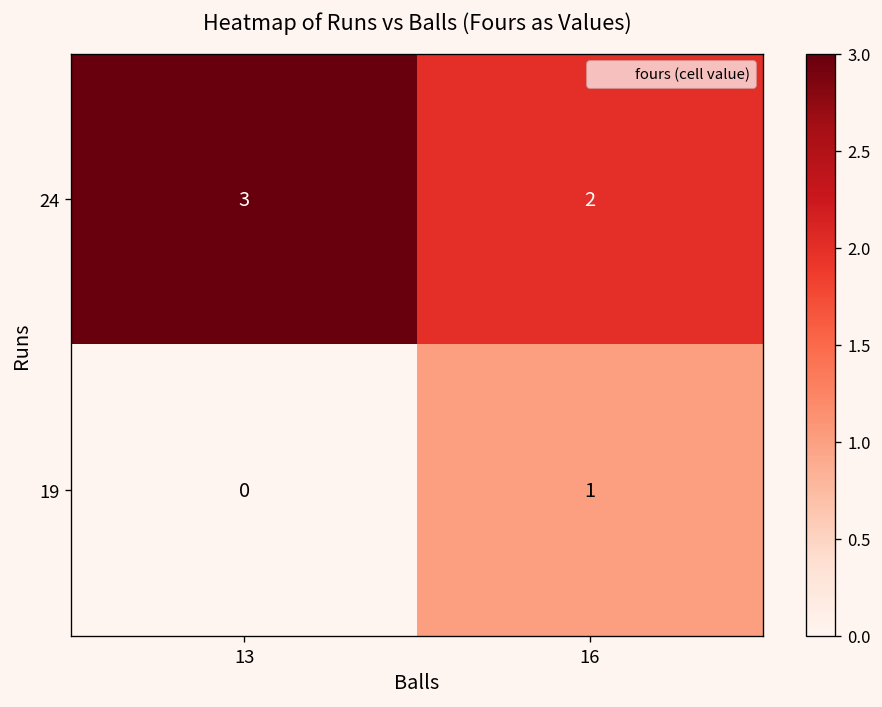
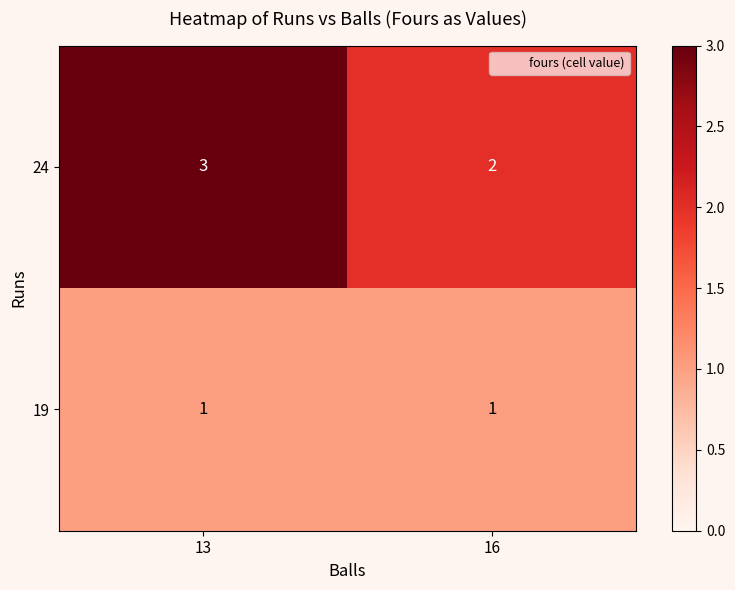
19, 13: 0 -> 1
